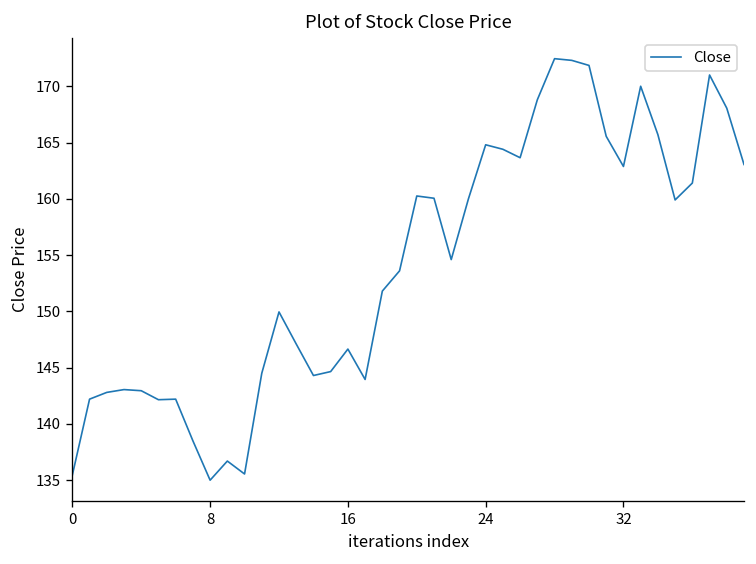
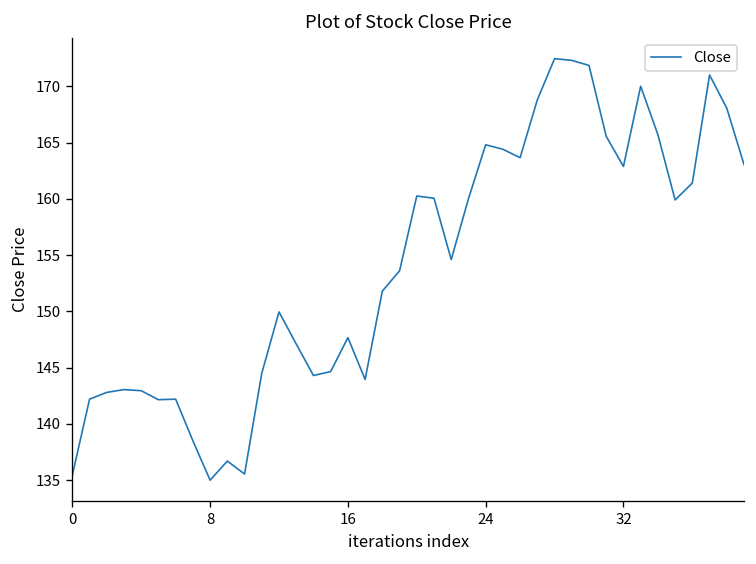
16: 147 -> 148
